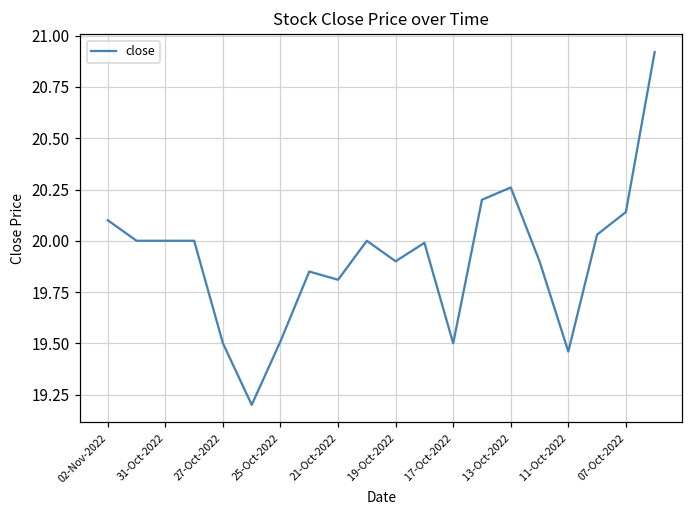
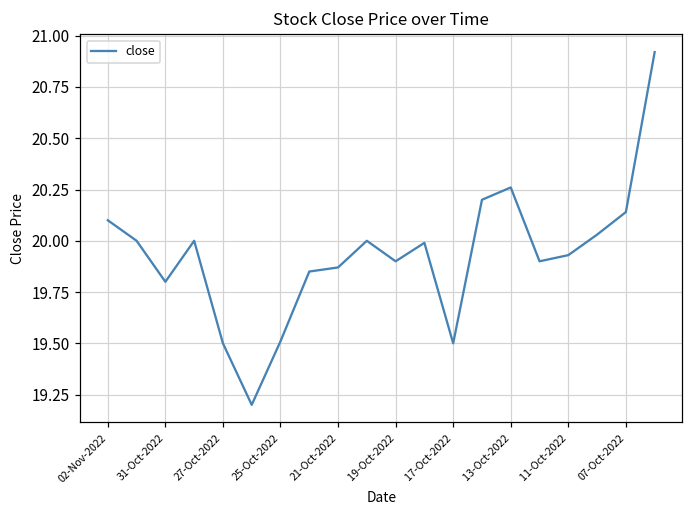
31-Oct-2022: 20.0 -> 19.8
21-Oct-2022: 19.81 -> 19.87
11-Oct-2022: 19.46 -> 19.93
